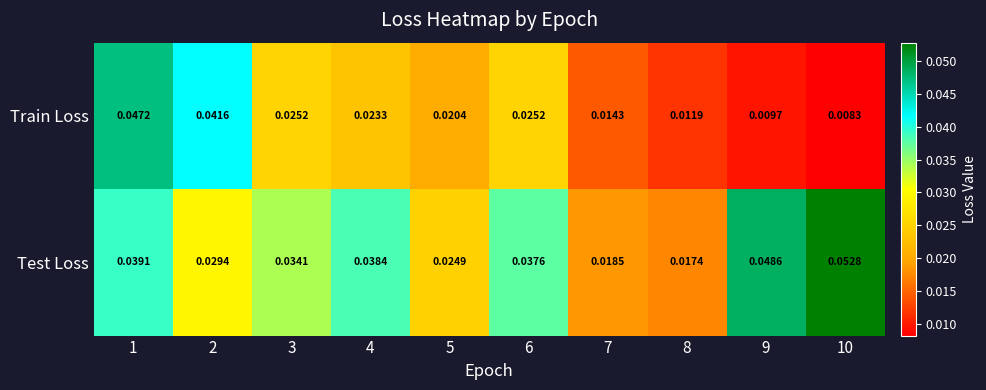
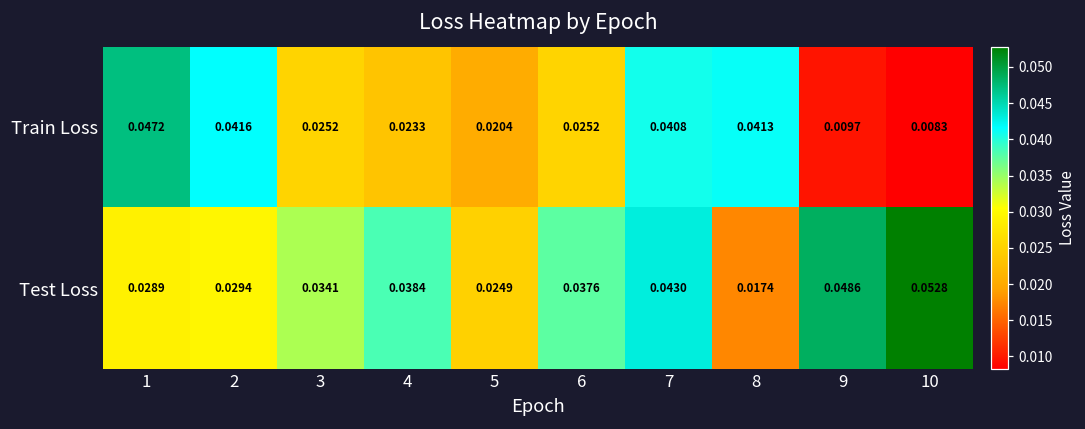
Train Loss, 7: 0.0143 -> 0.0408
Train Loss, 8: 0.0119 -> 0.0413
Test Loss, 1: 0.0391 -> 0.0289
Test Loss, 7: 0.0185 -> 0.0430
